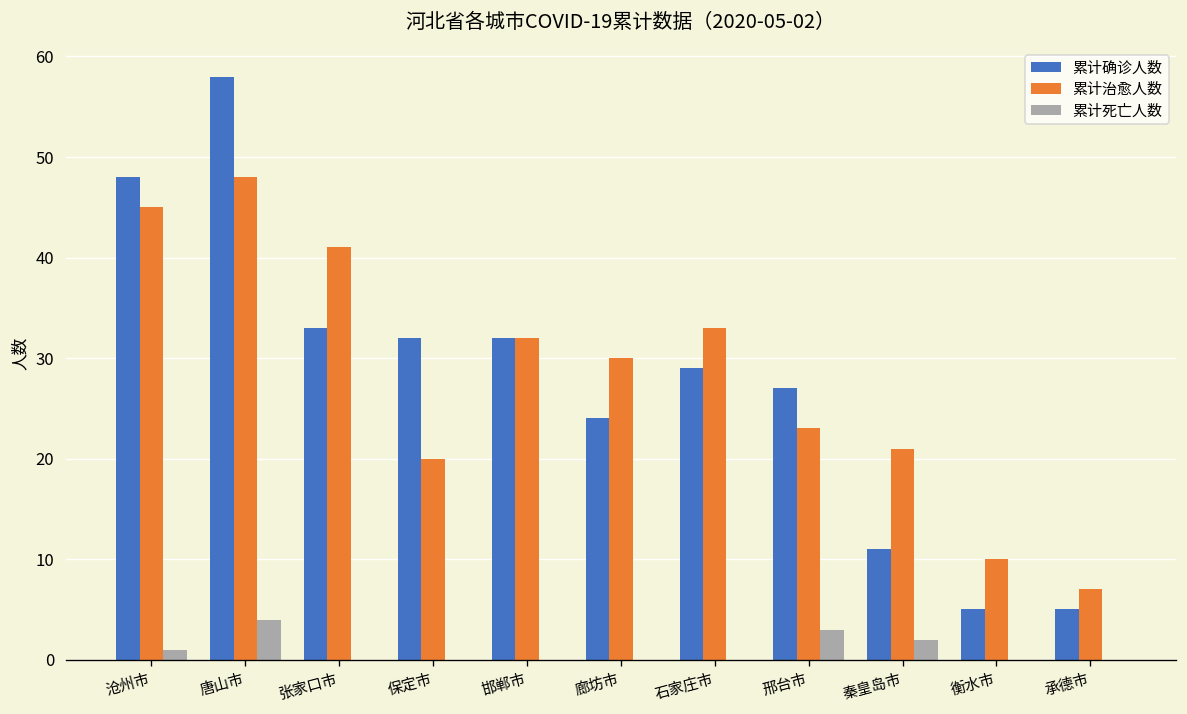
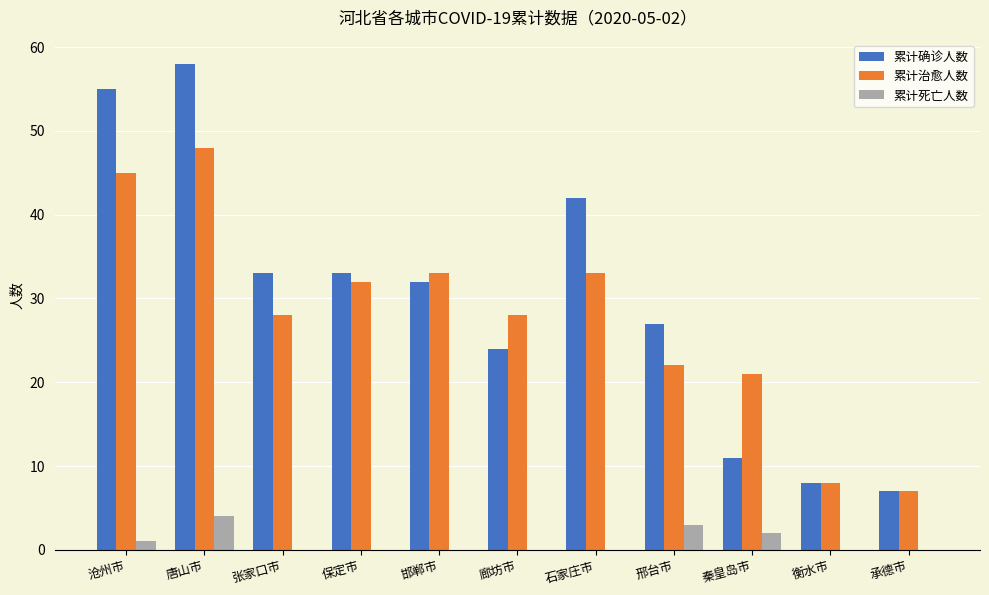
累计确诊人数, 沧州市: 48 -> 55
累计治愈人数, 张家口市: 41 -> 28
累计确诊人数, 保定市: 32 -> 33
累计治愈人数, 保定市: 20 -> 32
累计治愈人数, 邯郸市: 32 -> 33
累计治愈人数, 廊坊市: 30 -> 28
累计确诊人数, 石家庄市: 29 -> 42
累计治愈人数, 邢台市: 23 -> 22
累计确诊人数, 衡水市: 5 -> 8
累计治愈人数, 衡水市: 10 -> 8
累计确诊人数, 承德市: 5 -> 7
